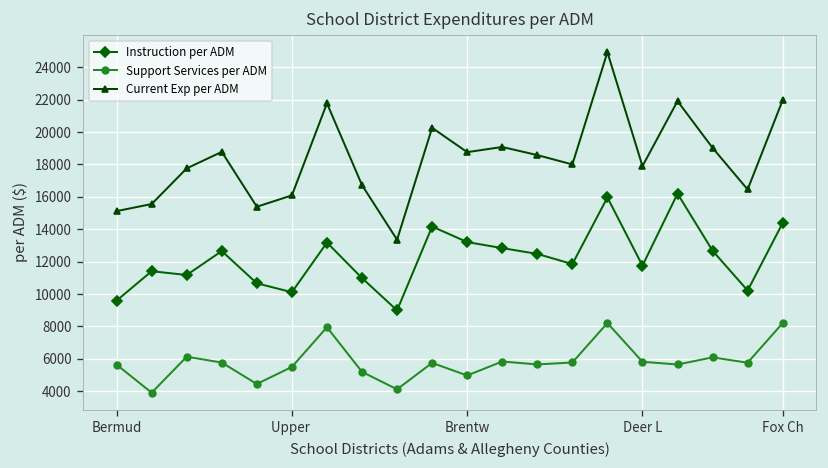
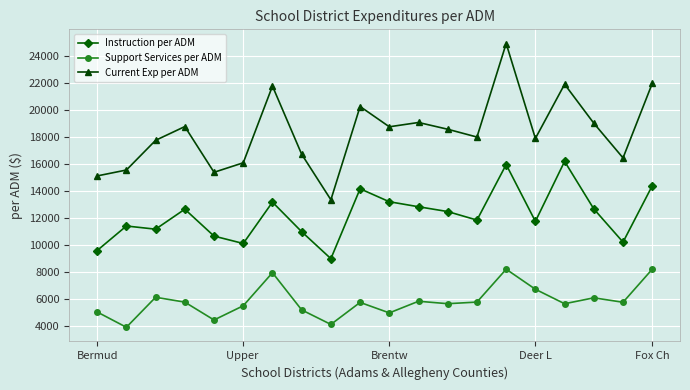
Support Services per ADM, Bermud: 5600 -> 5000
Support Services per ADM, Deer L: 5800 -> 6700
